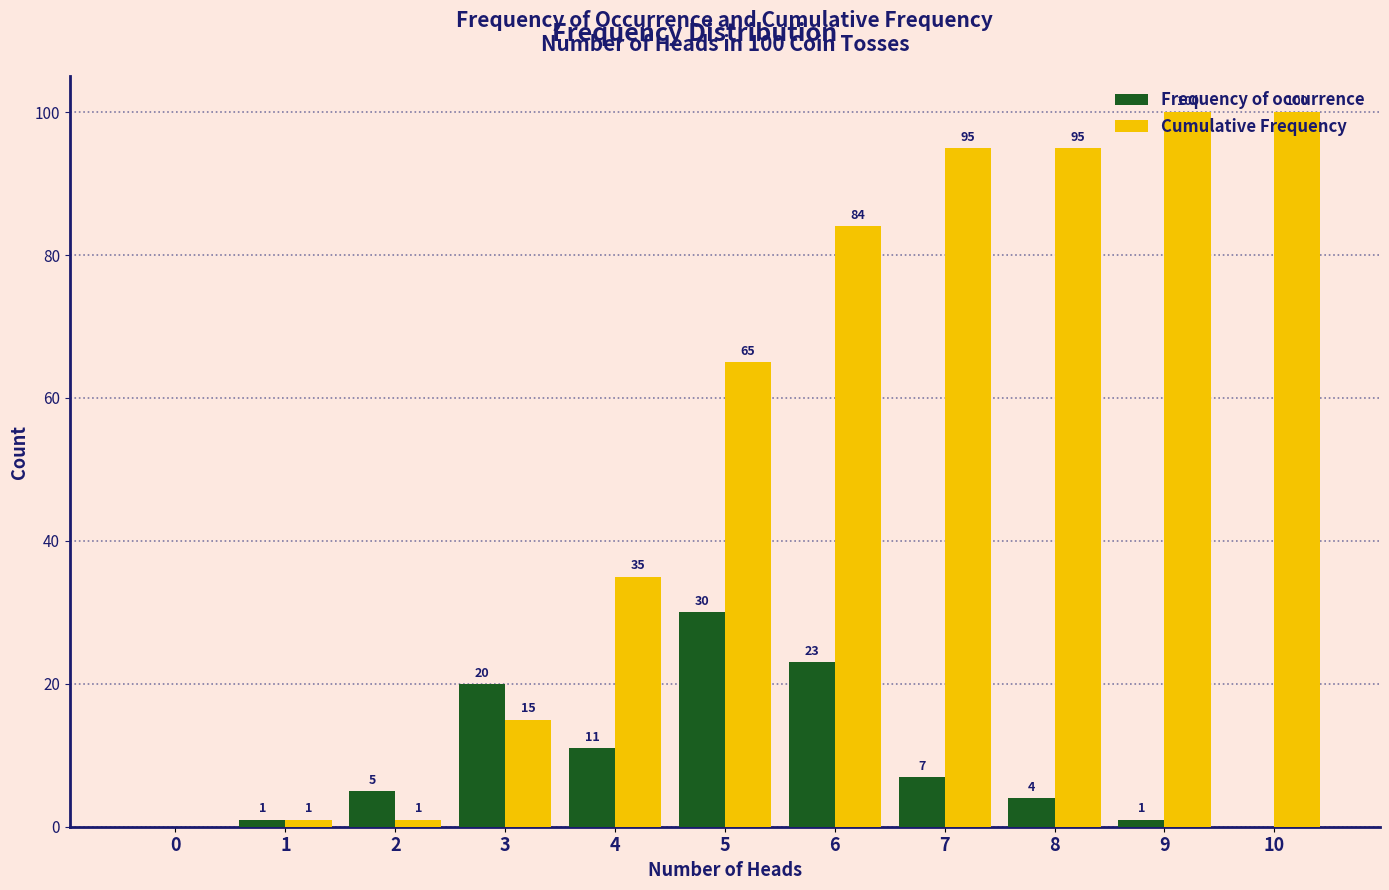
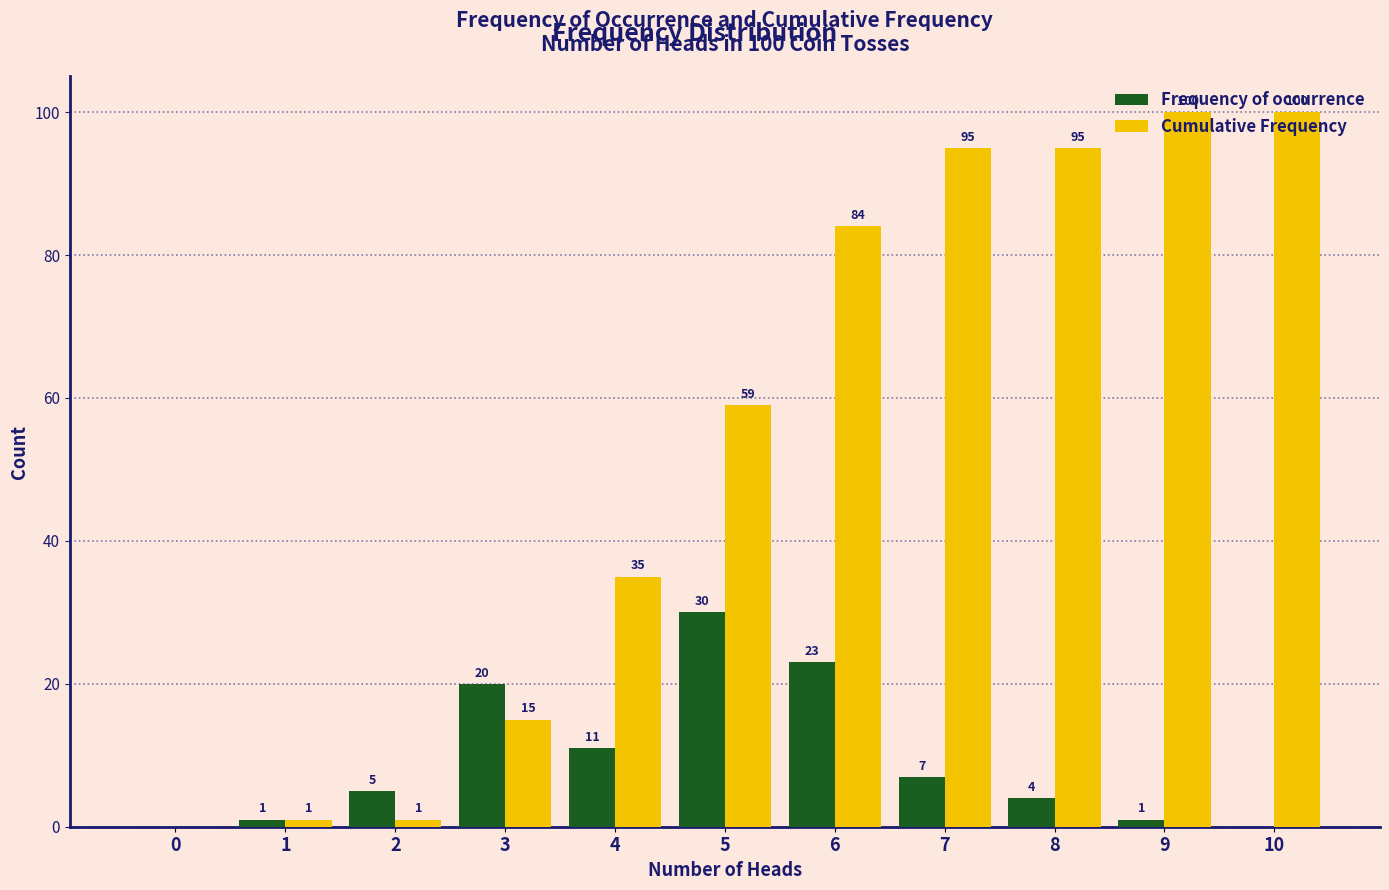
Cumulative Frequency, 5: 65 -> 59
